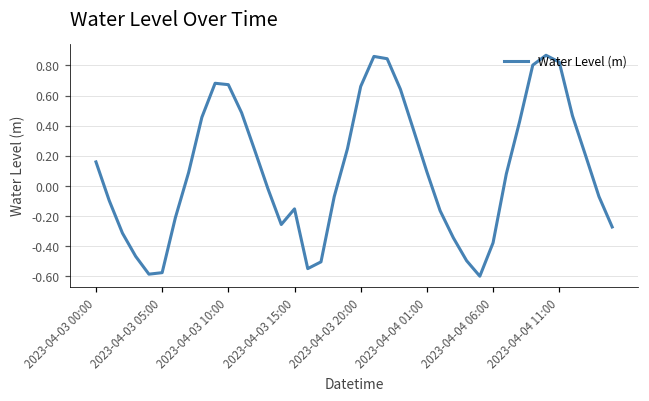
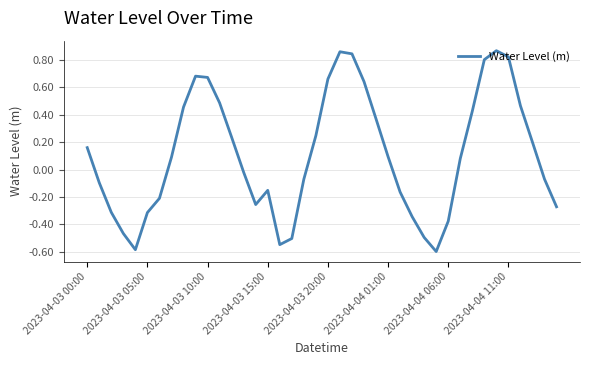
2023-04-03 05:00: -0.57 -> -0.31
